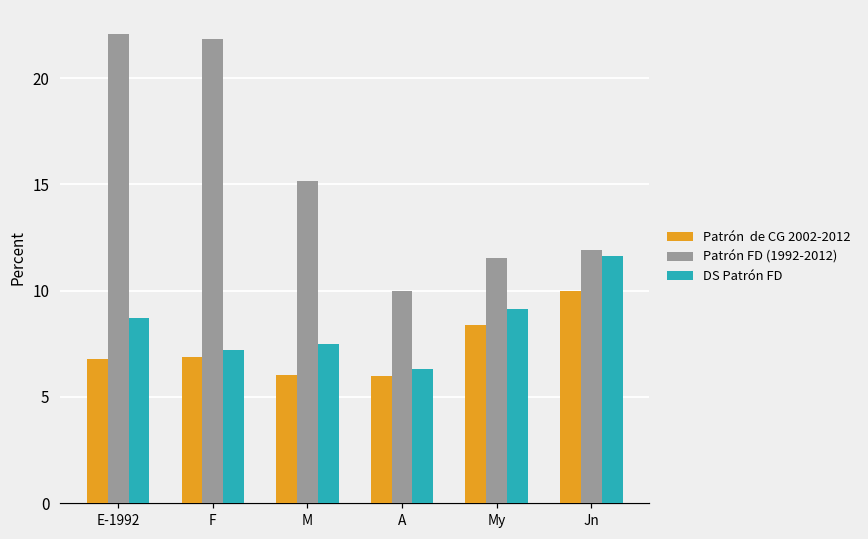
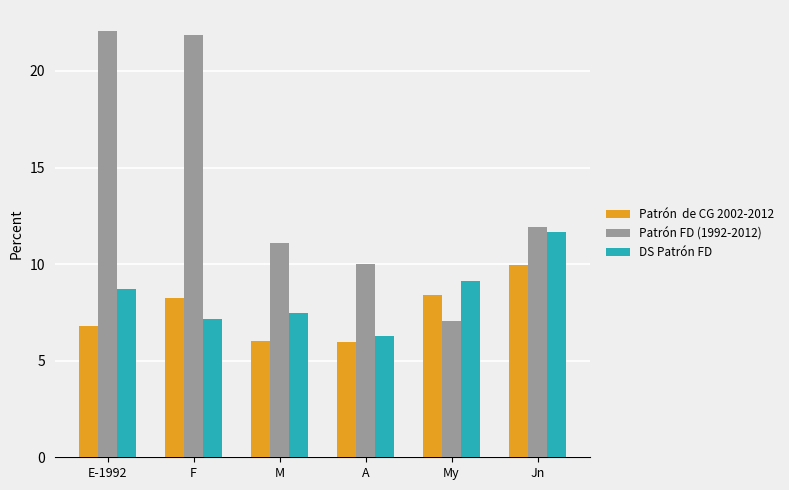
Patrón de CG 2002-2012, F: 6.9 -> 8.2
Patrón FD (1992-2012), M: 15.2 -> 11.1
Patrón FD (1992-2012), My: 11.5 -> 7.1
